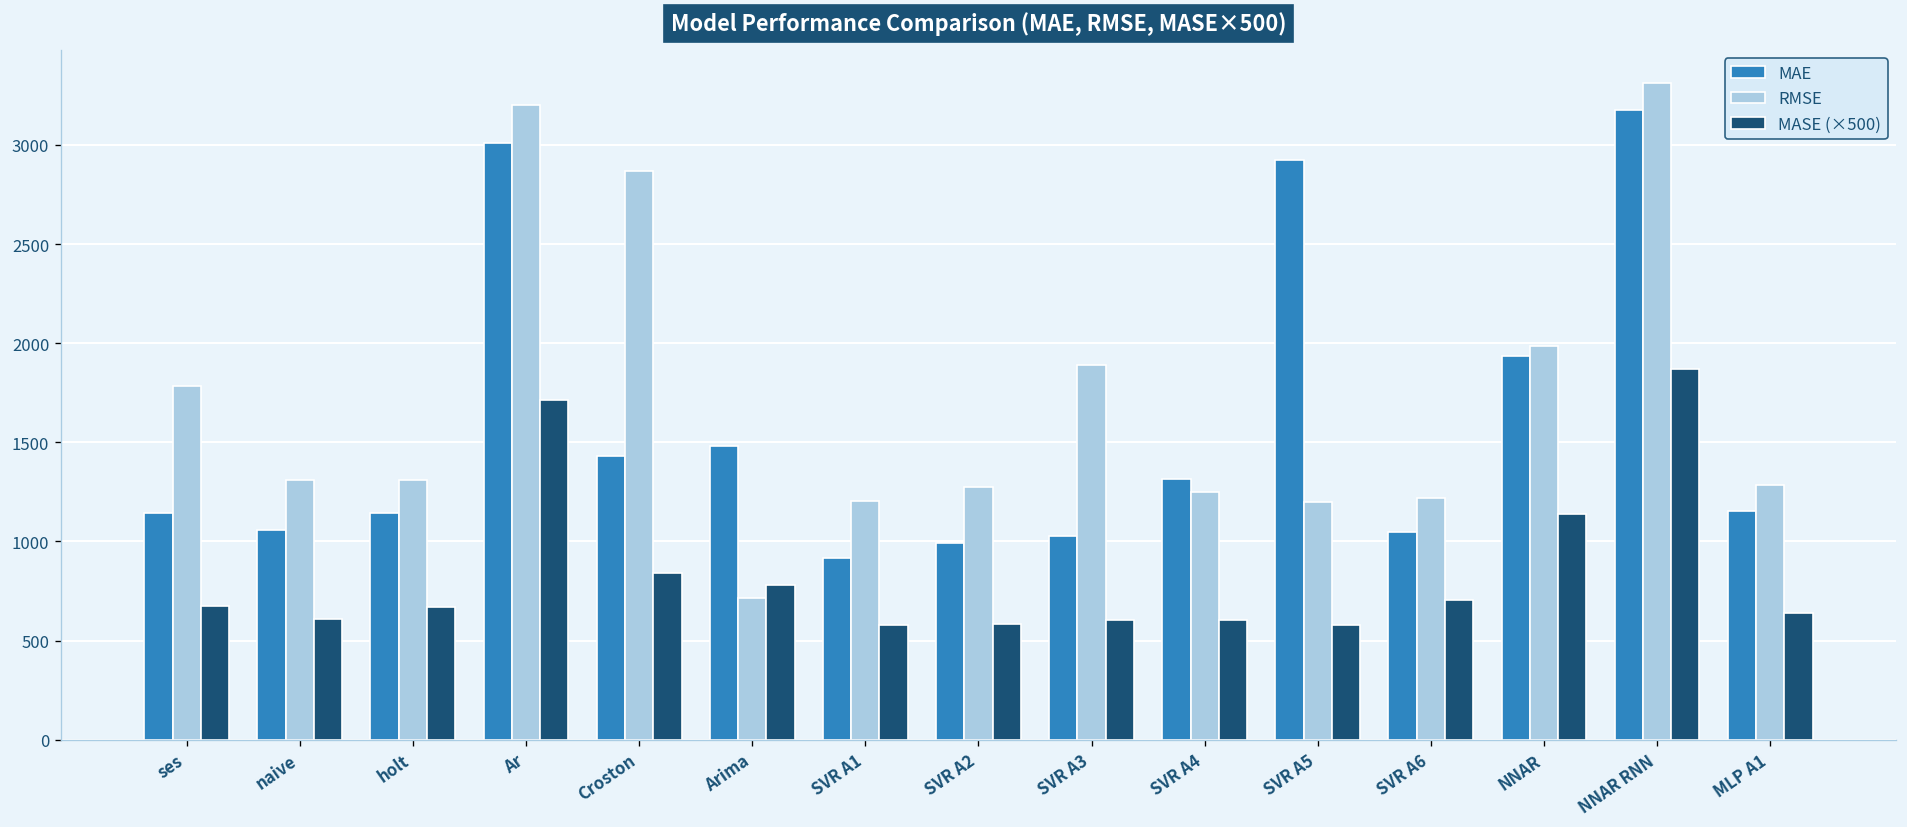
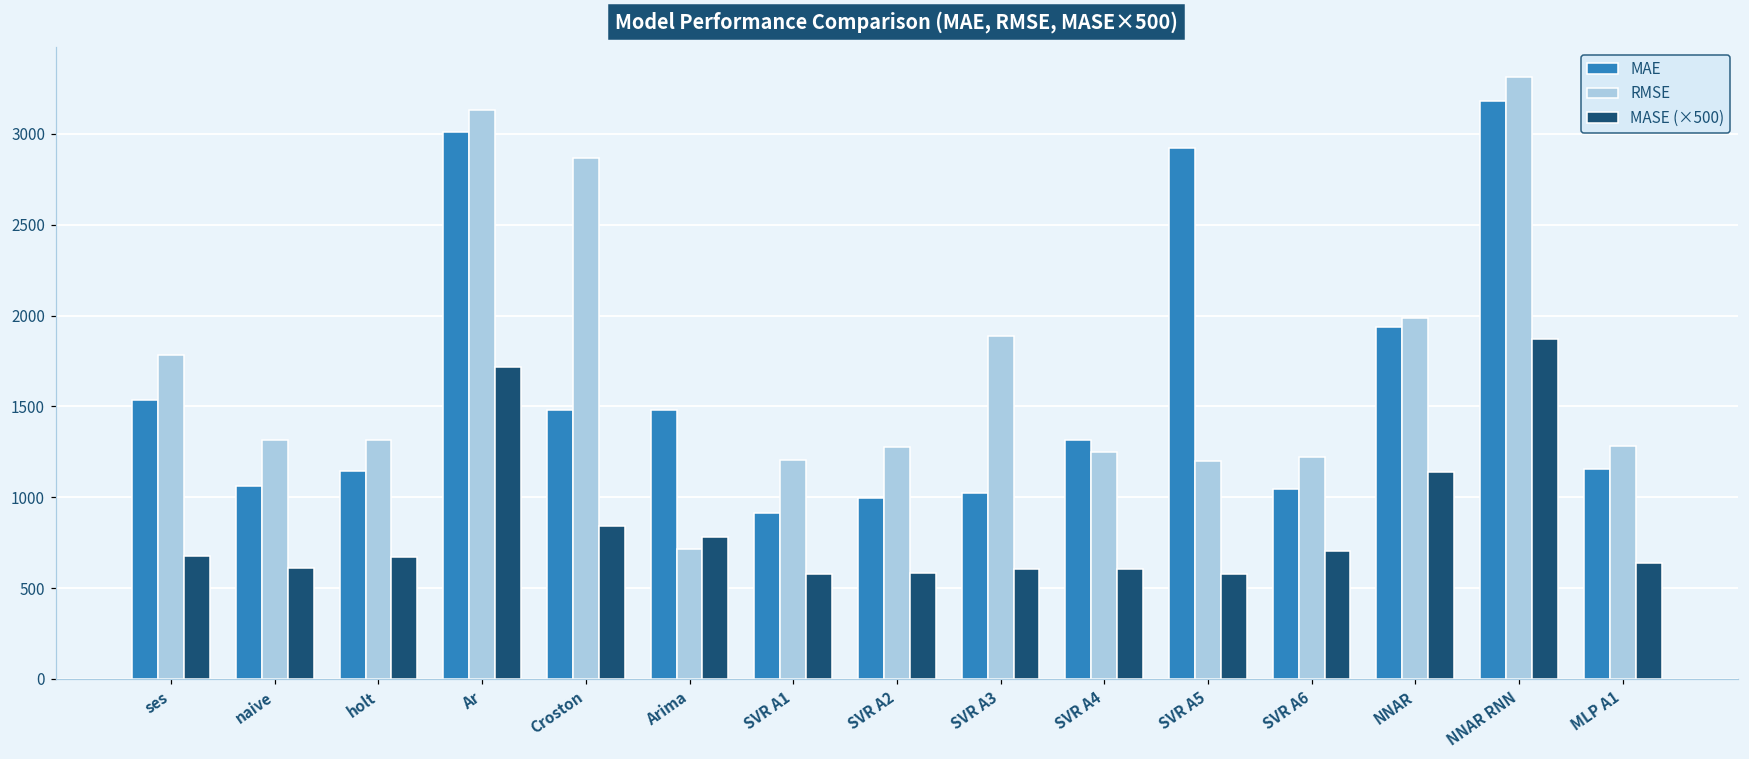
MAE, ses: 1150 -> 1530
RMSE, Ar: 3200 -> 3130
MAE, Croston: 1430 -> 1480
